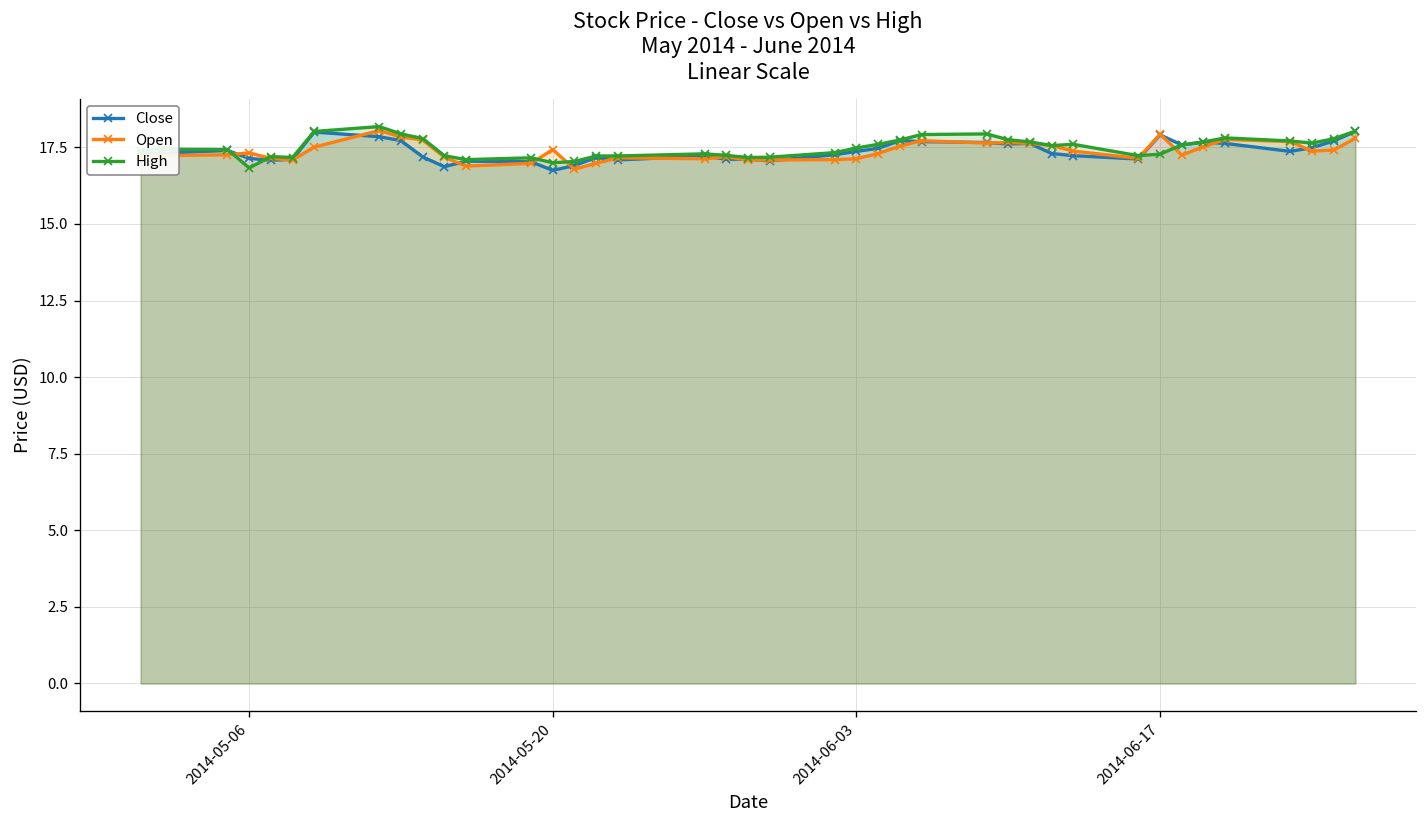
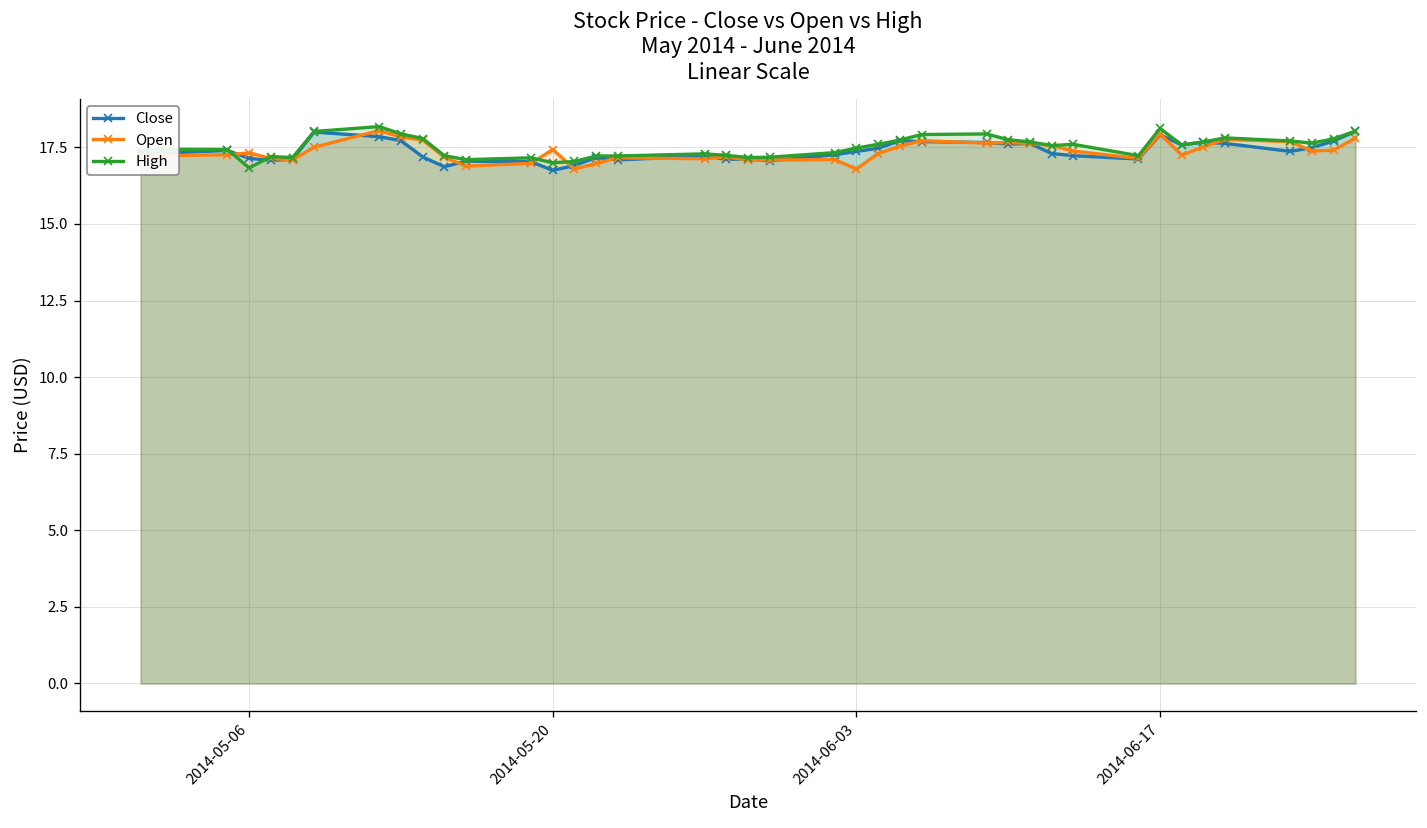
Open, 2014-06-03: 17.1 -> 16.8
High, 2014-06-17: 17.3 -> 18.1
